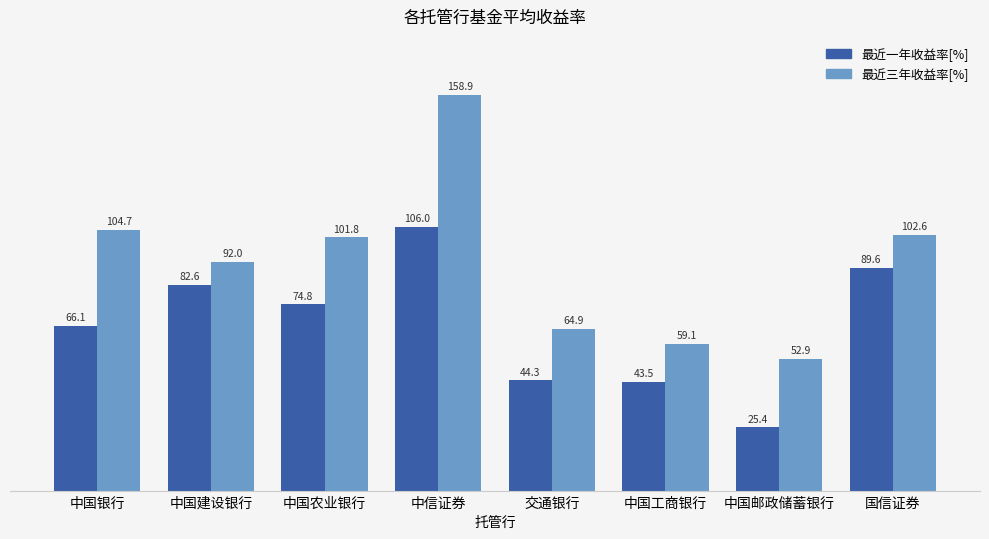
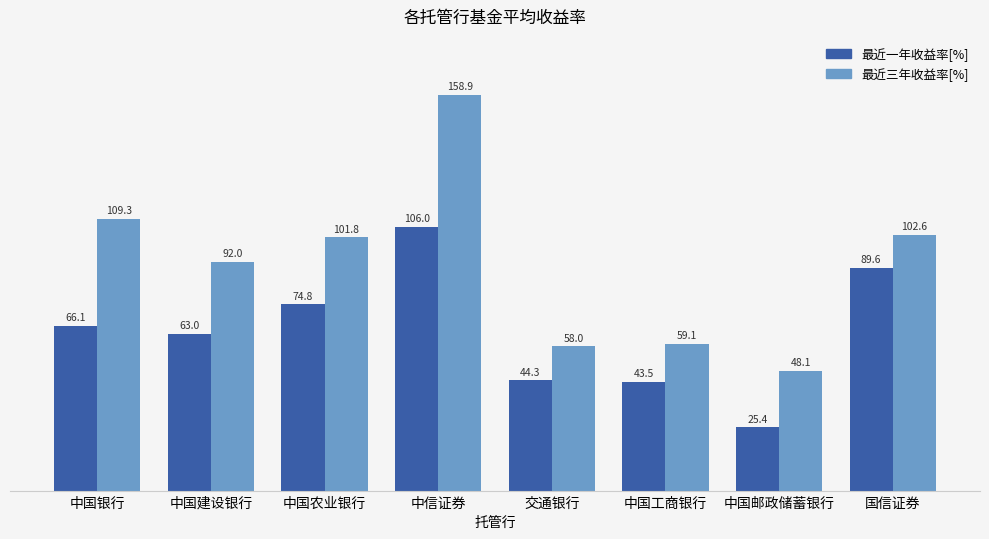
最近三年收益率[%], 中国银行: 104.7 -> 109.3
最近一年收益率[%], 中国建设银行: 82.6 -> 63.0
最近三年收益率[%], 交通银行: 64.9 -> 58.0
最近三年收益率[%], 中国邮政储蓄银行: 52.9 -> 48.1
